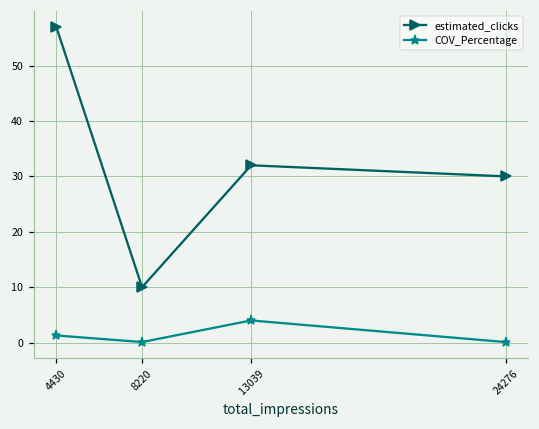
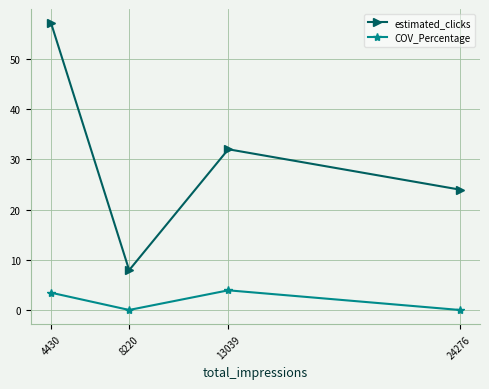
COV_Percentage, 4430: 1 -> 4
estimated_clicks, 8220: 10 -> 8
estimated_clicks, 24276: 30 -> 24
